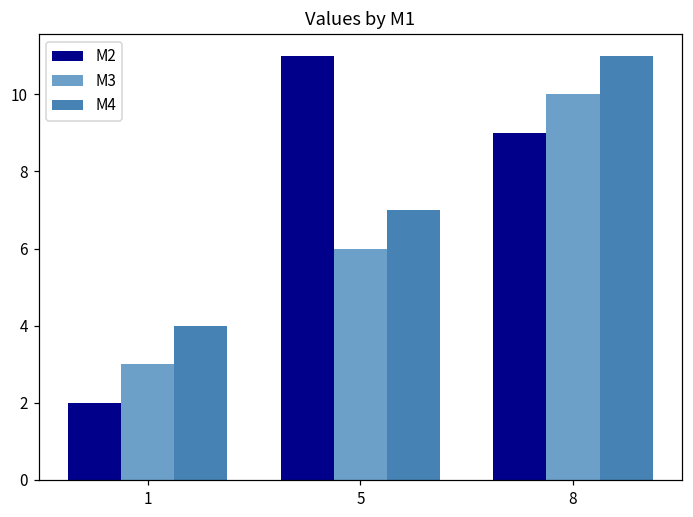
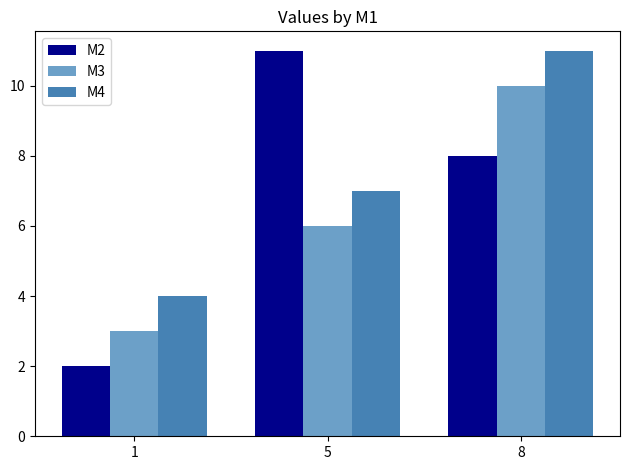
M2, 8: 9 -> 8
